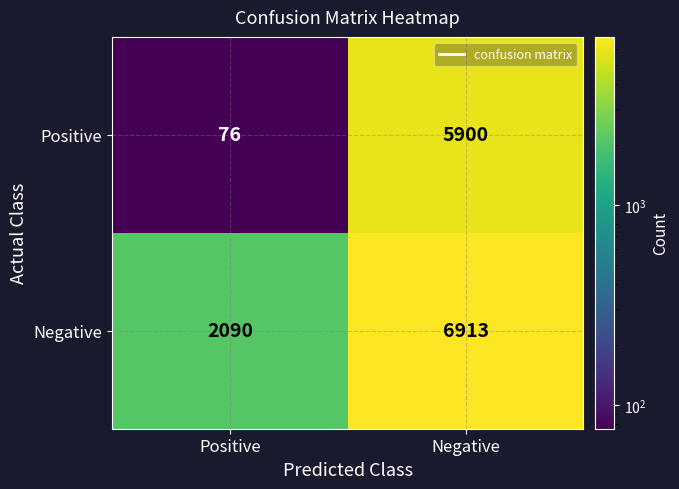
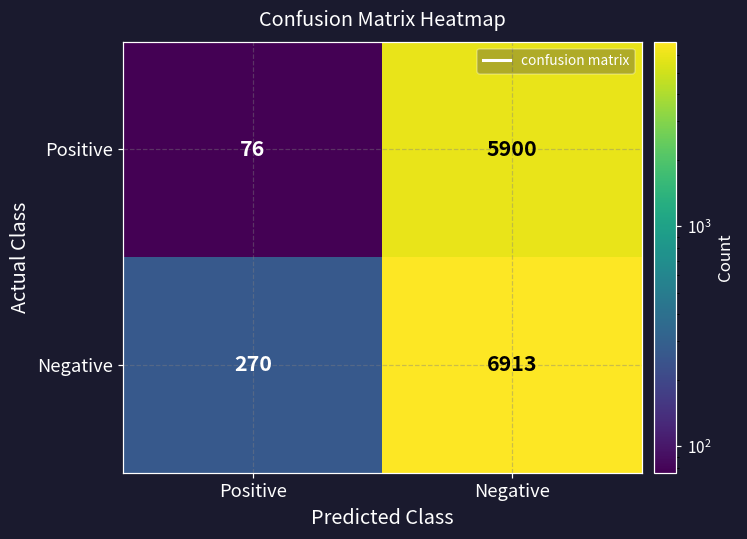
Negative, Positive: 2090 -> 270
